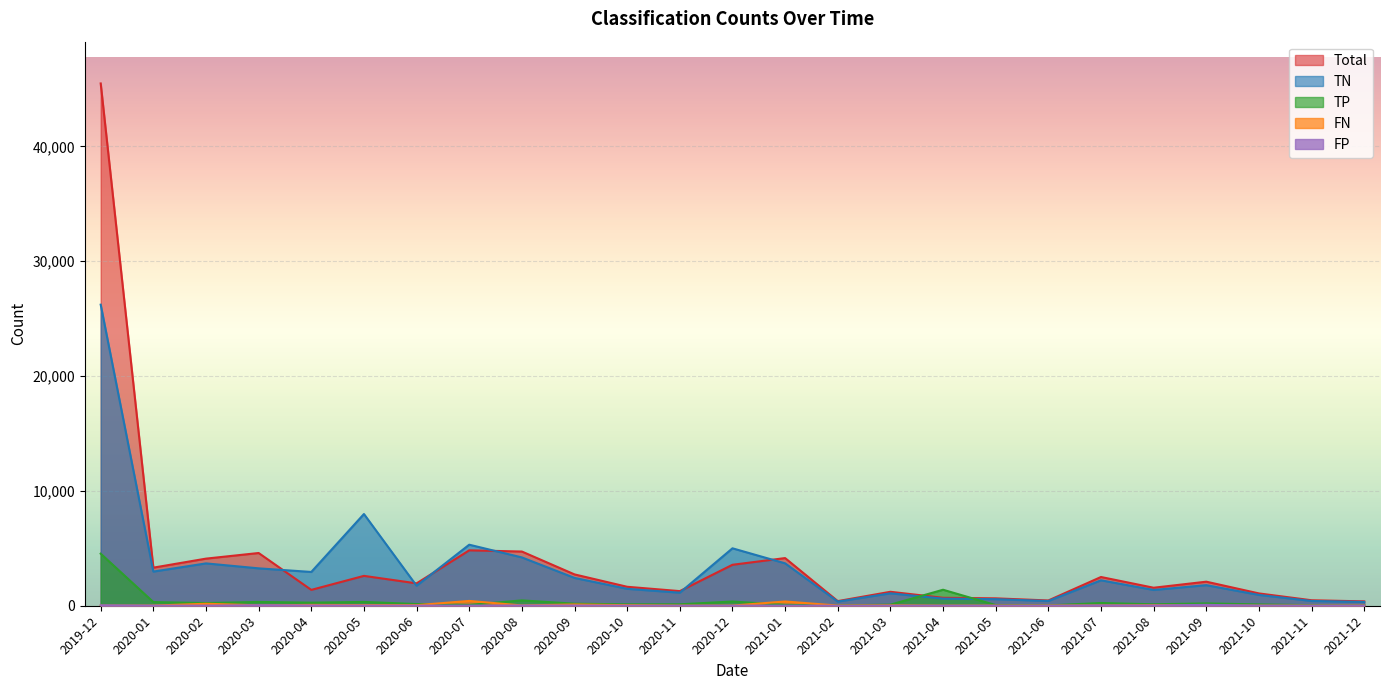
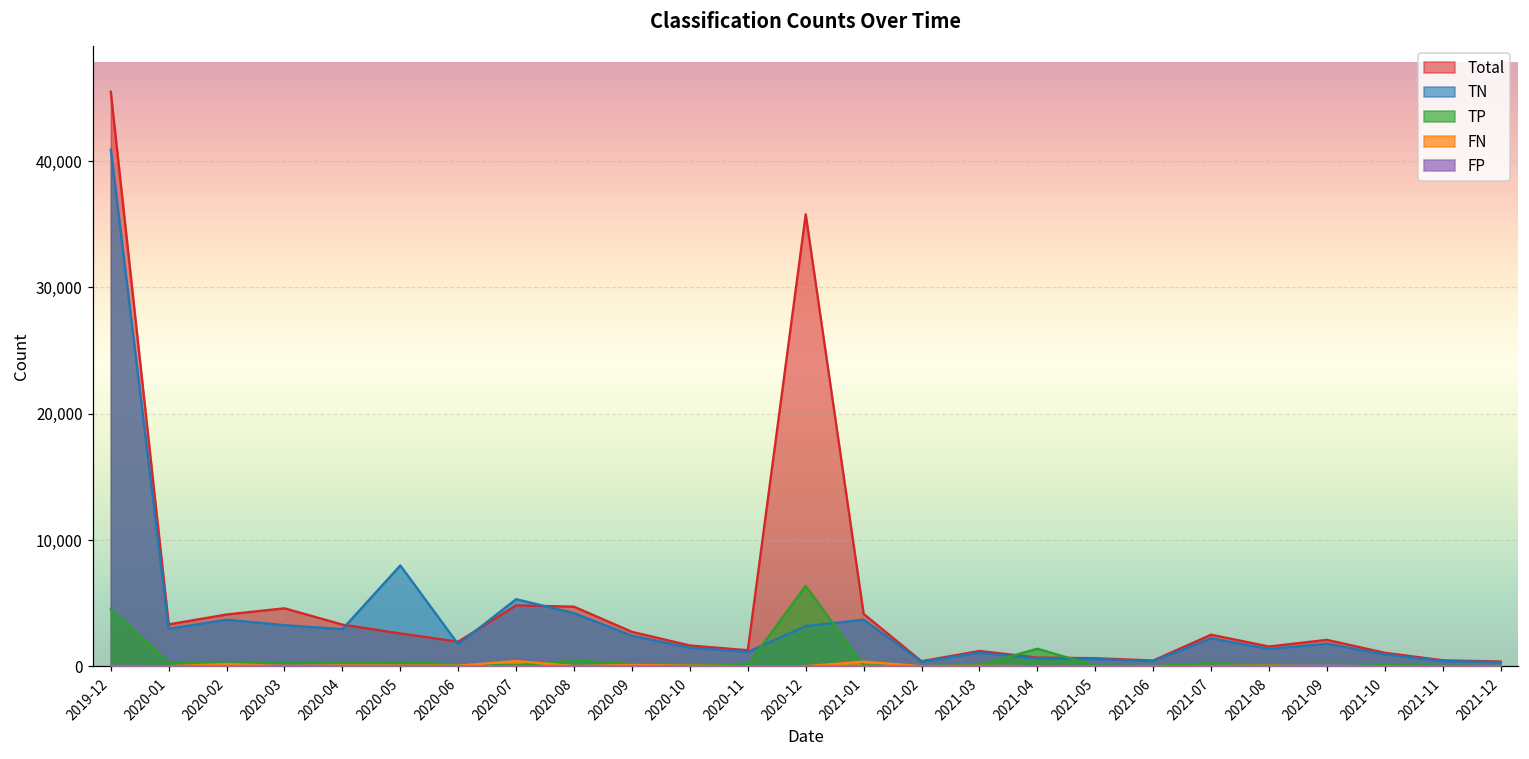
TN, 2019-12: 26,200 -> 40,900
Total, 2020-04: 1,400 -> 3,300
Total, 2020-12: 3,600 -> 35,800
TN, 2020-12: 5,000 -> 3,200
TP, 2020-12: 400 -> 6,400
